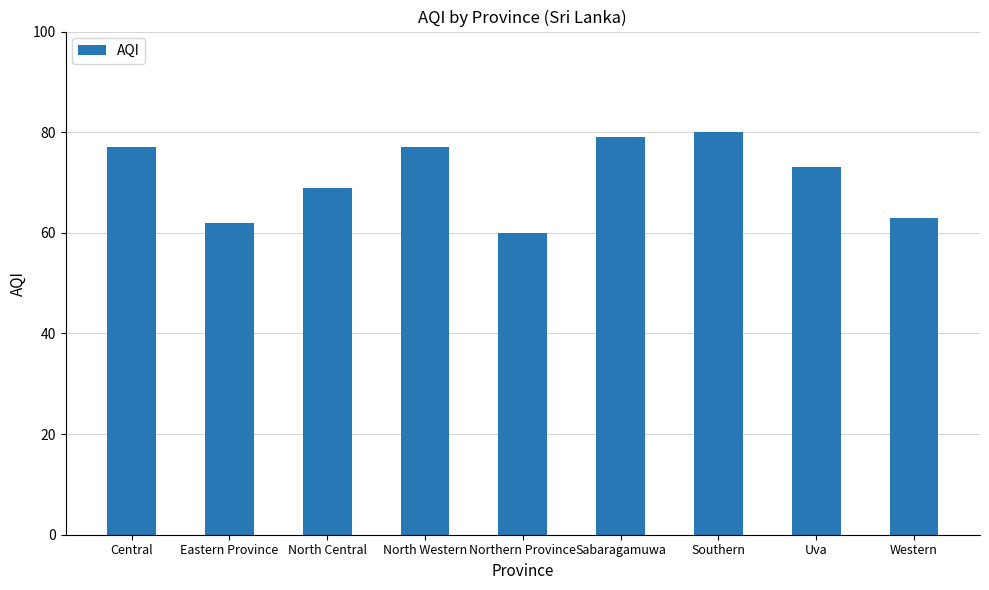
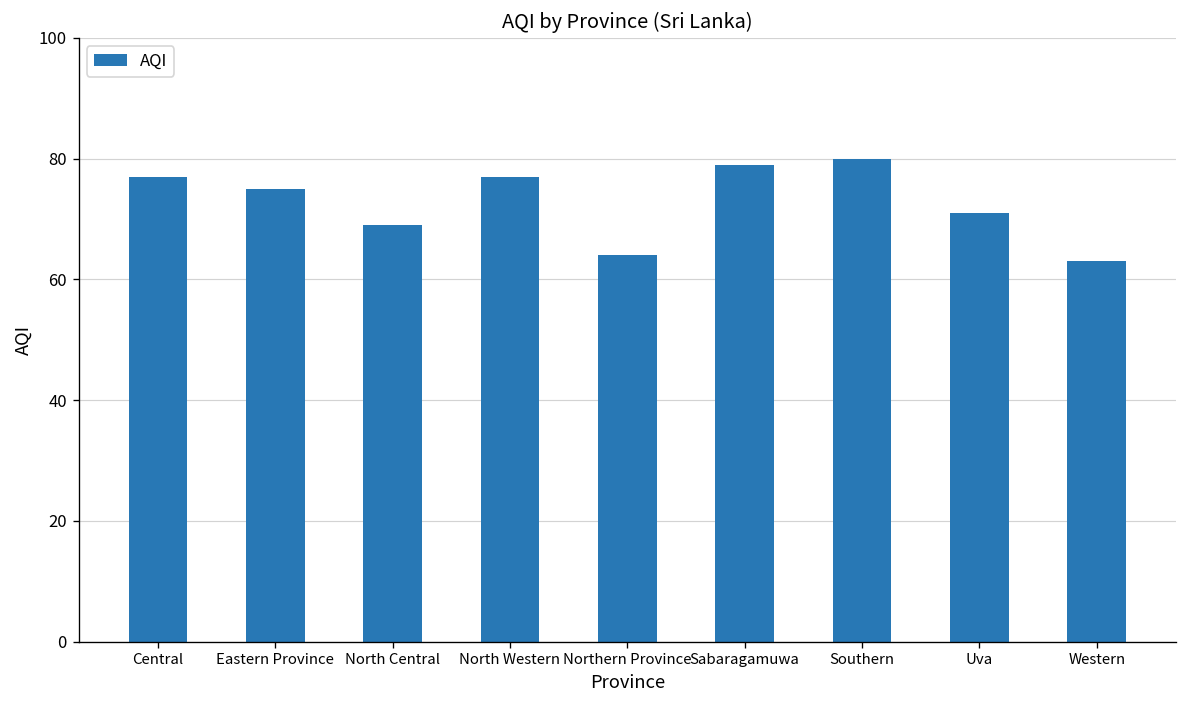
Eastern Province: 62 -> 75
Northern Province: 60 -> 64
Uva: 73 -> 71
